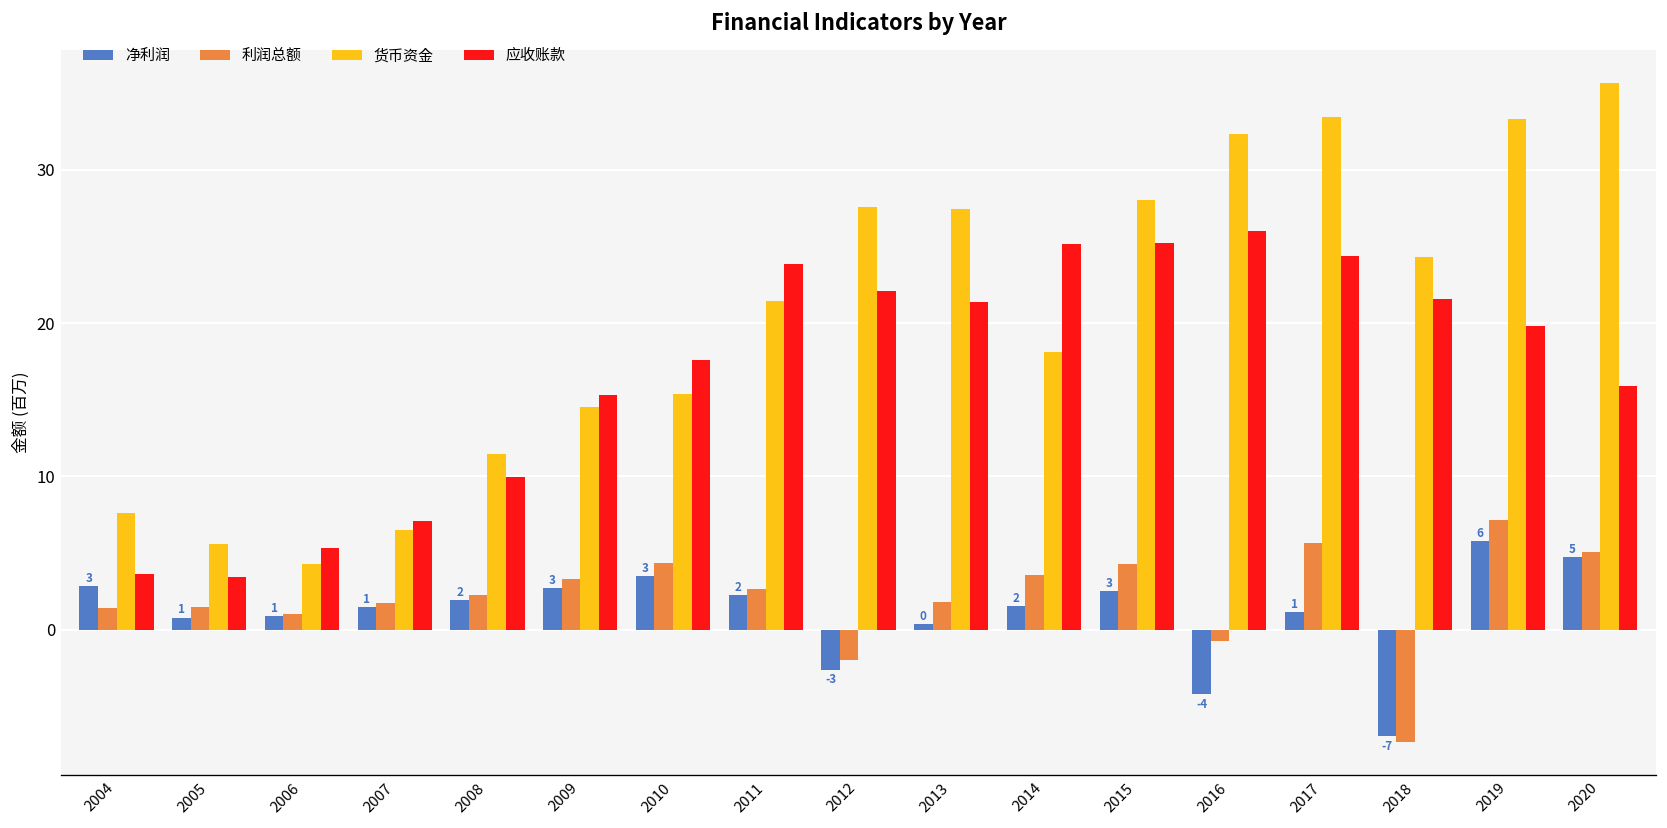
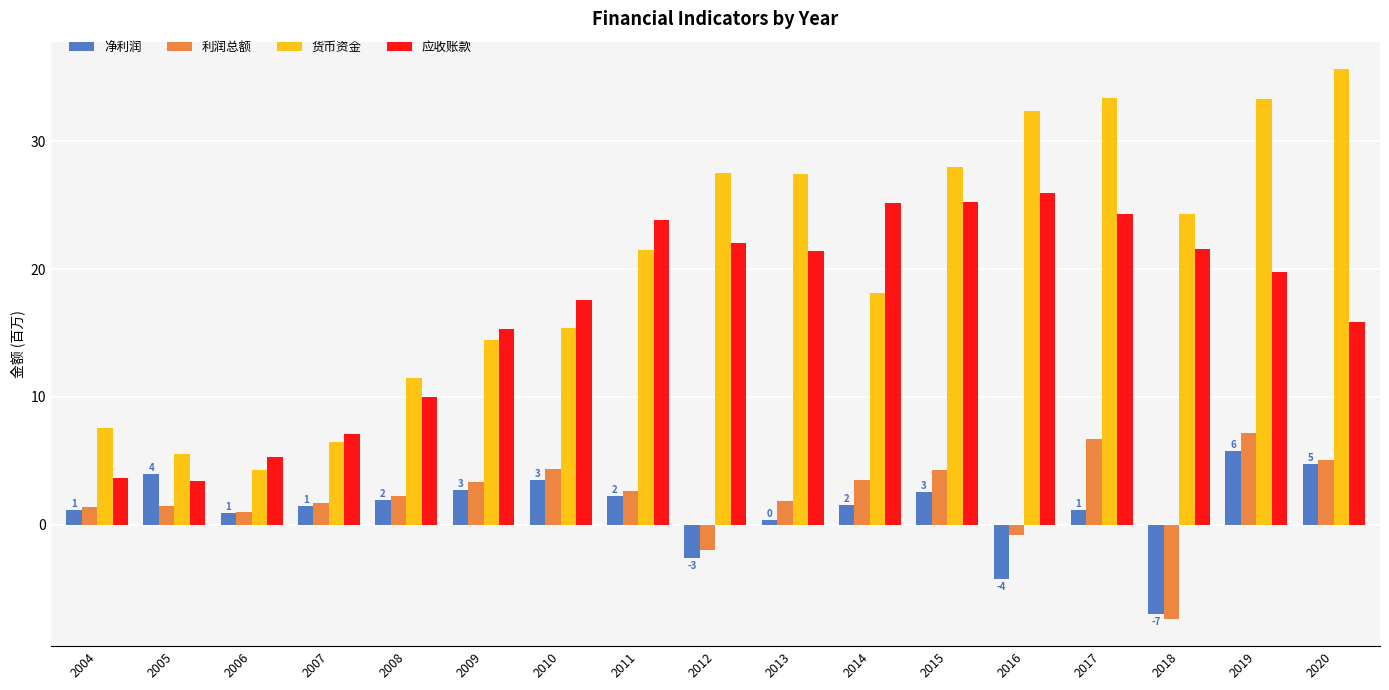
净利润, 2004: 3 -> 1
净利润, 2005: 1 -> 4
利润总额, 2017: 5.7 -> 6.7
